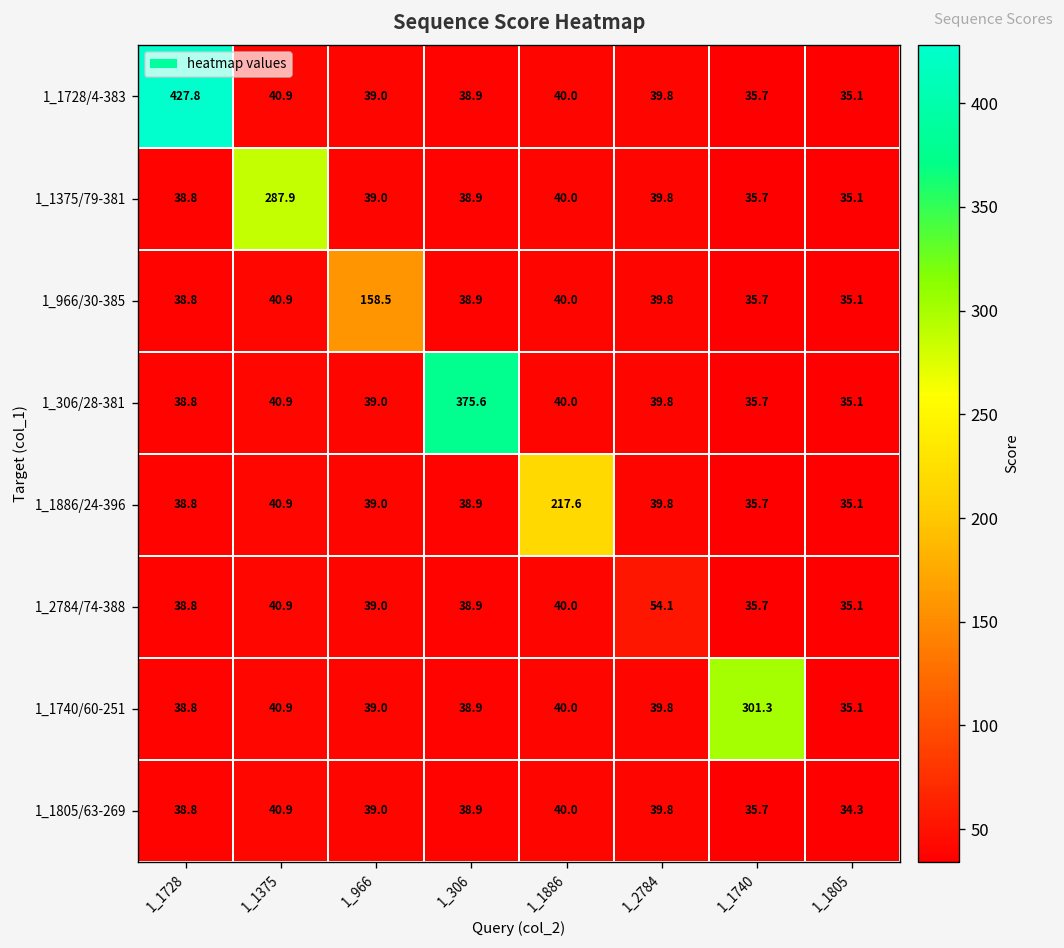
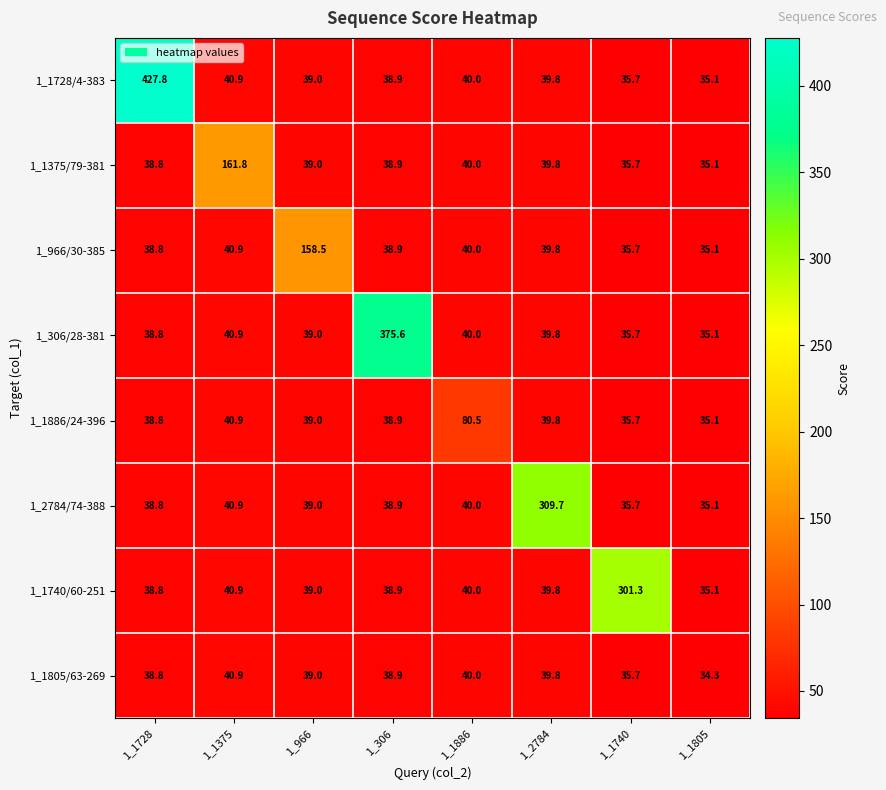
1_1375/79-381, 1_1375: 287.9 -> 161.8
1_1886/24-396, 1_1886: 217.6 -> 80.5
1_2784/74-388, 1_2784: 54.1 -> 309.7
